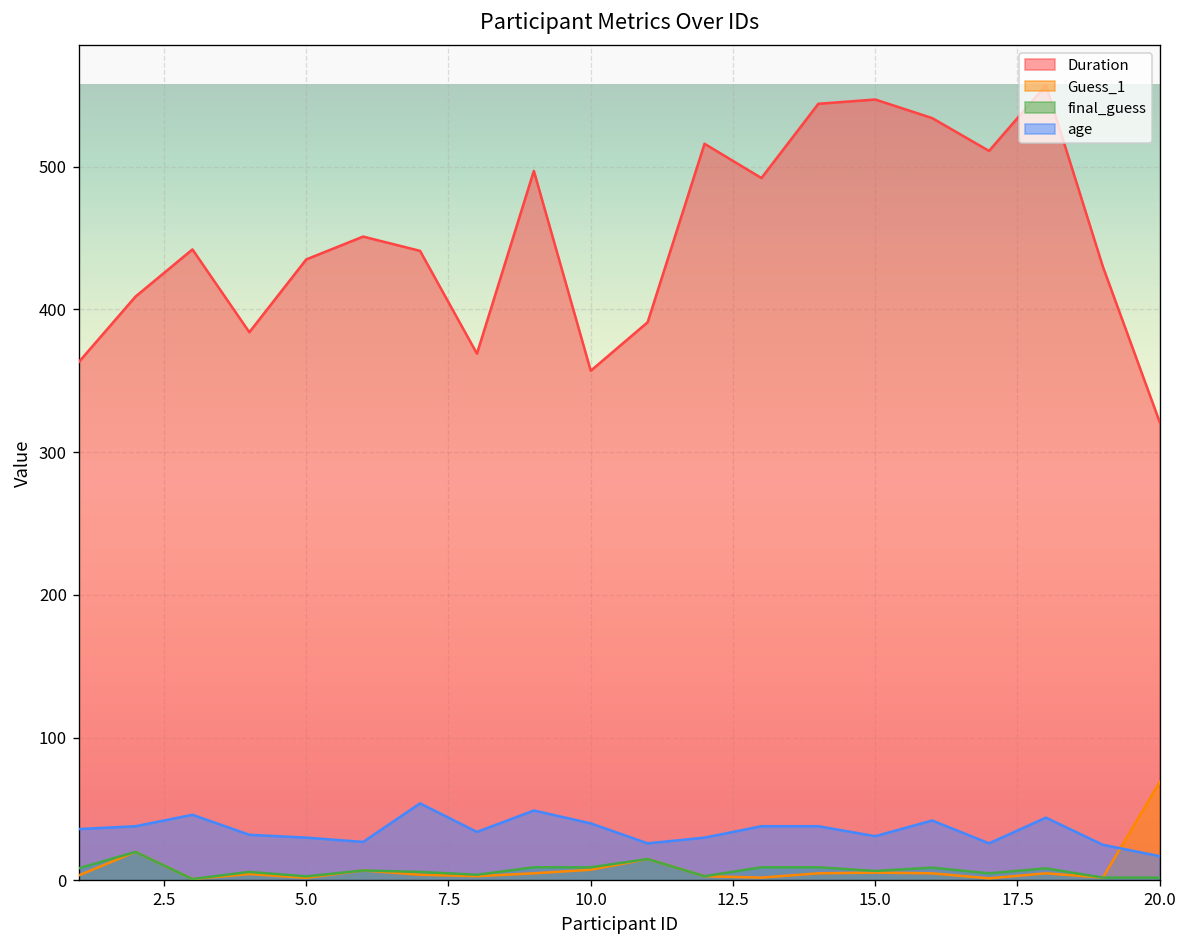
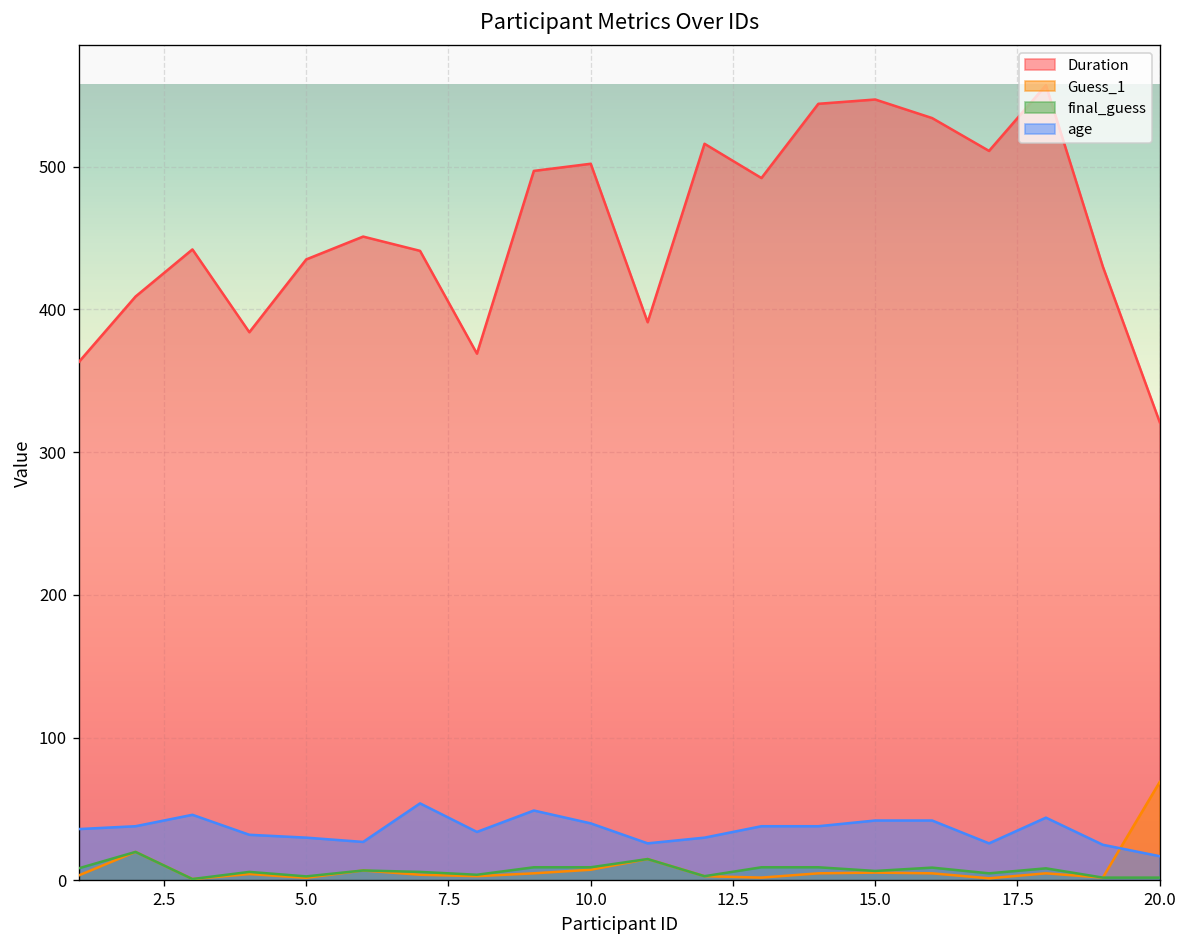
Duration, 10.0: 357 -> 502
age, 15.0: 31 -> 42
